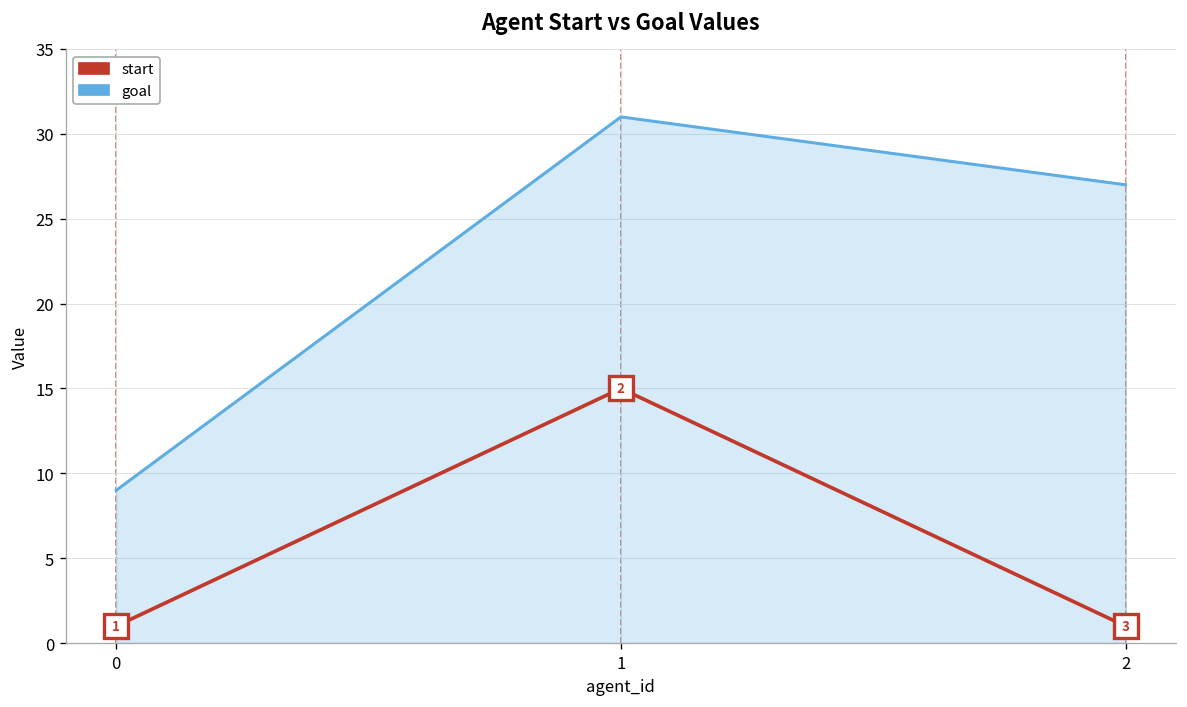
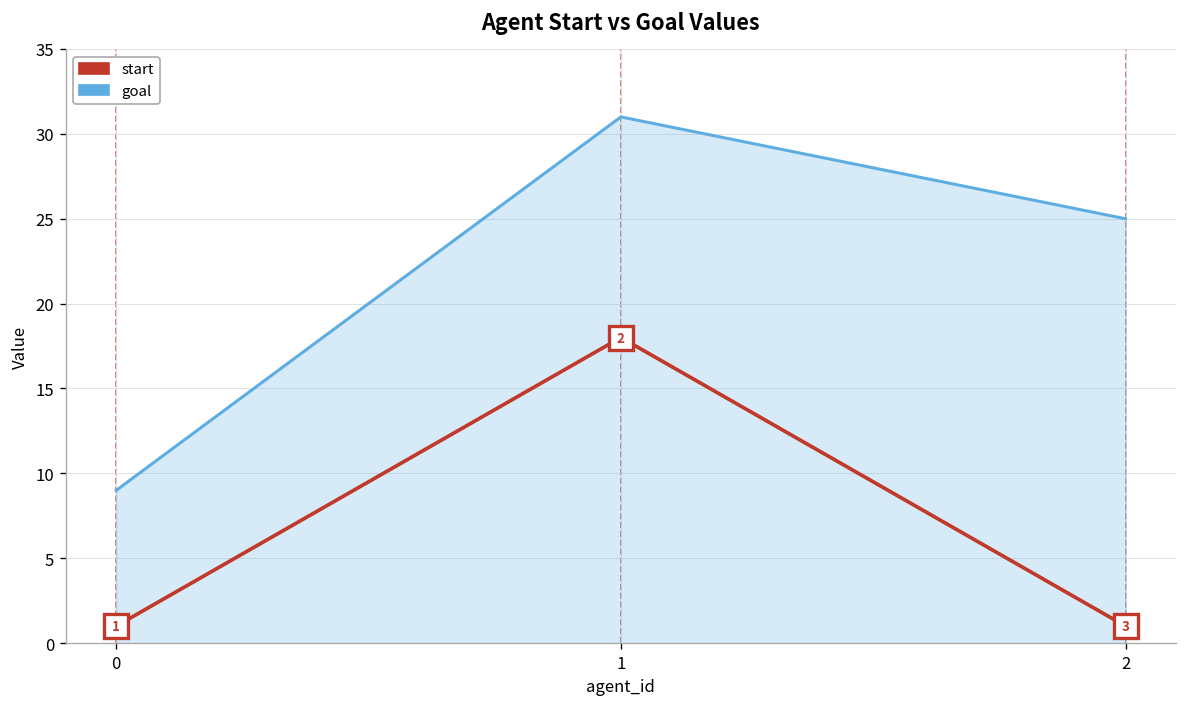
start, 1: 15 -> 18
goal, 2: 27 -> 25
